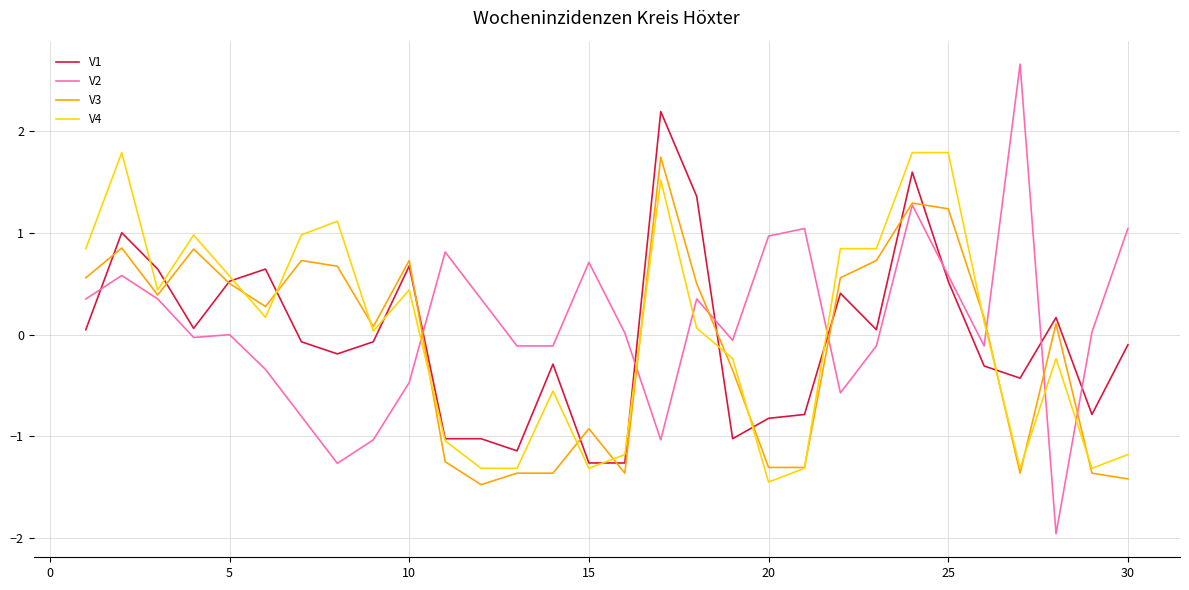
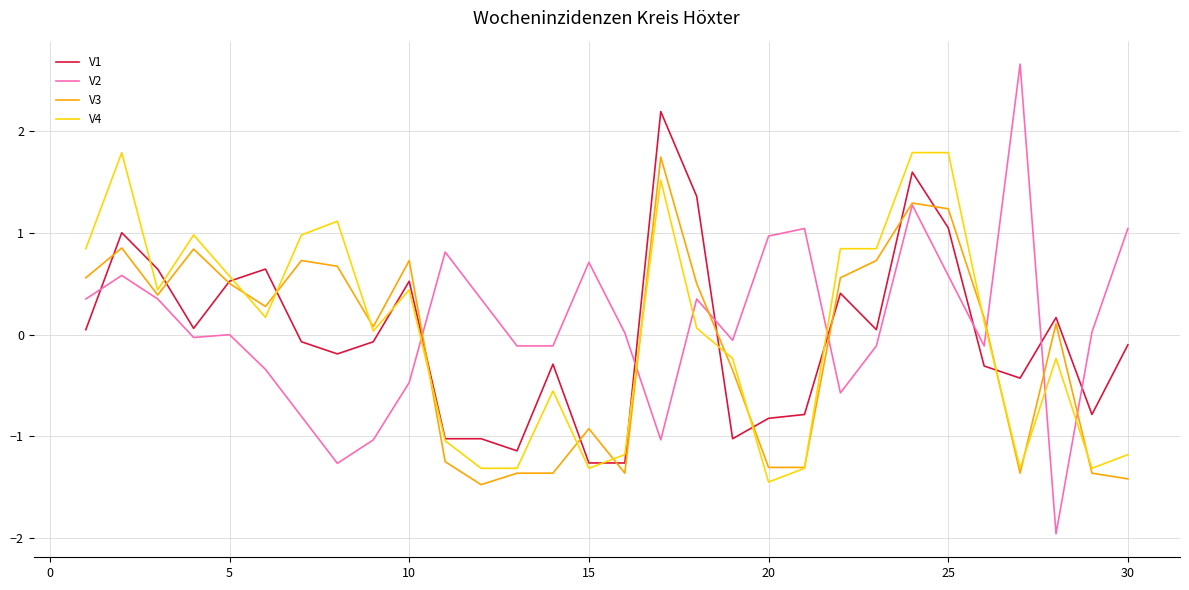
V1, 10: 0.67 -> 0.52
V1, 25: 0.52 -> 1.05
